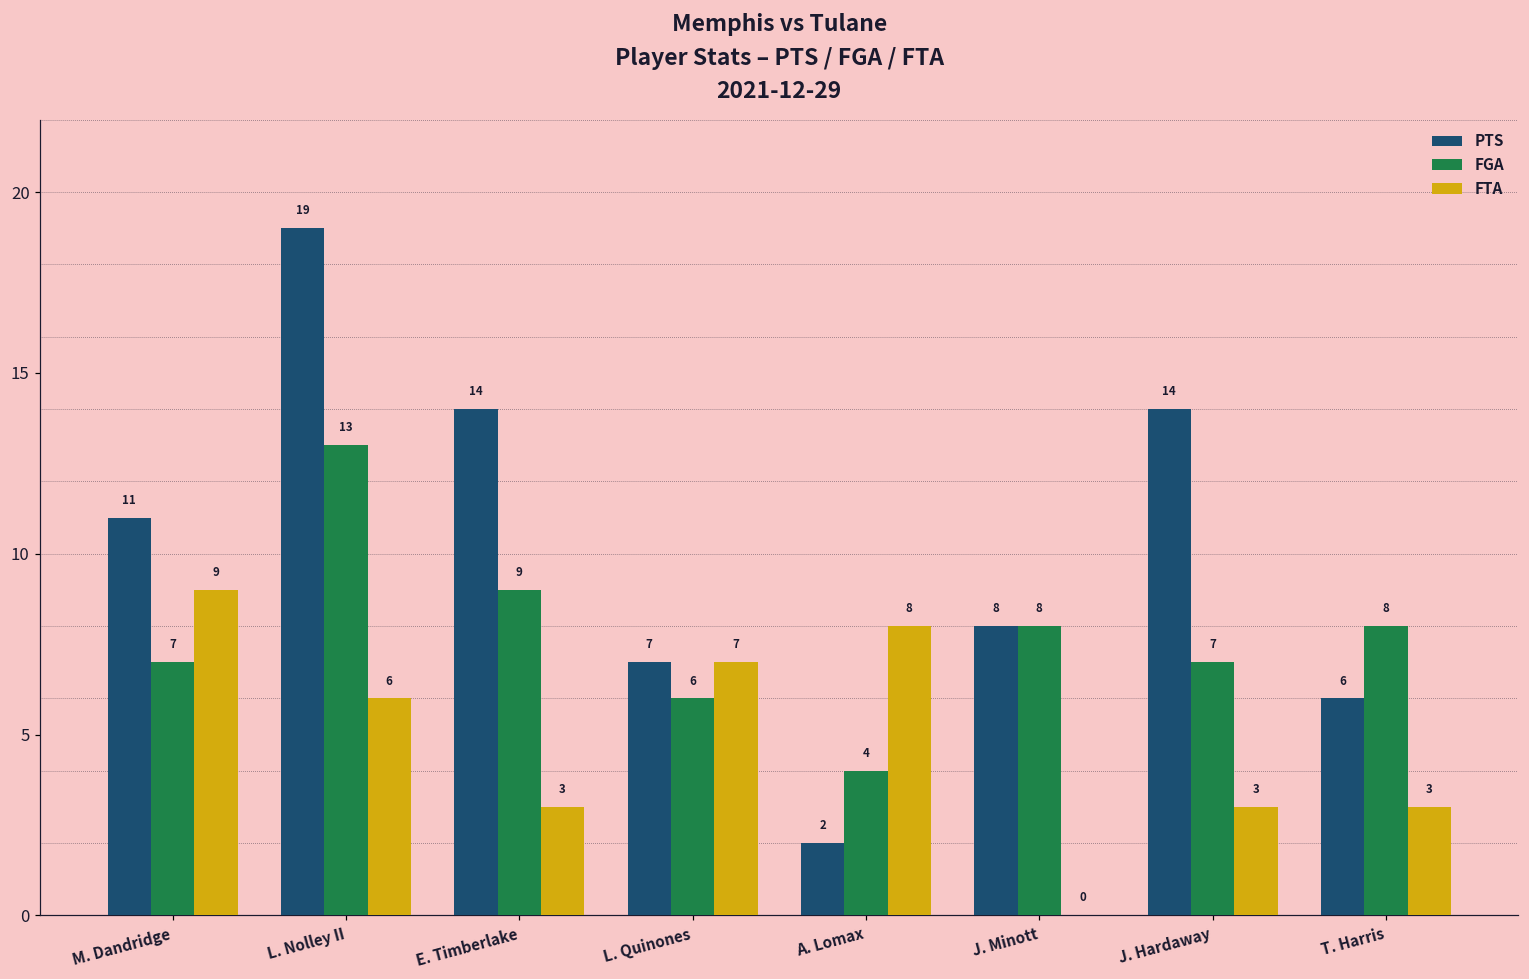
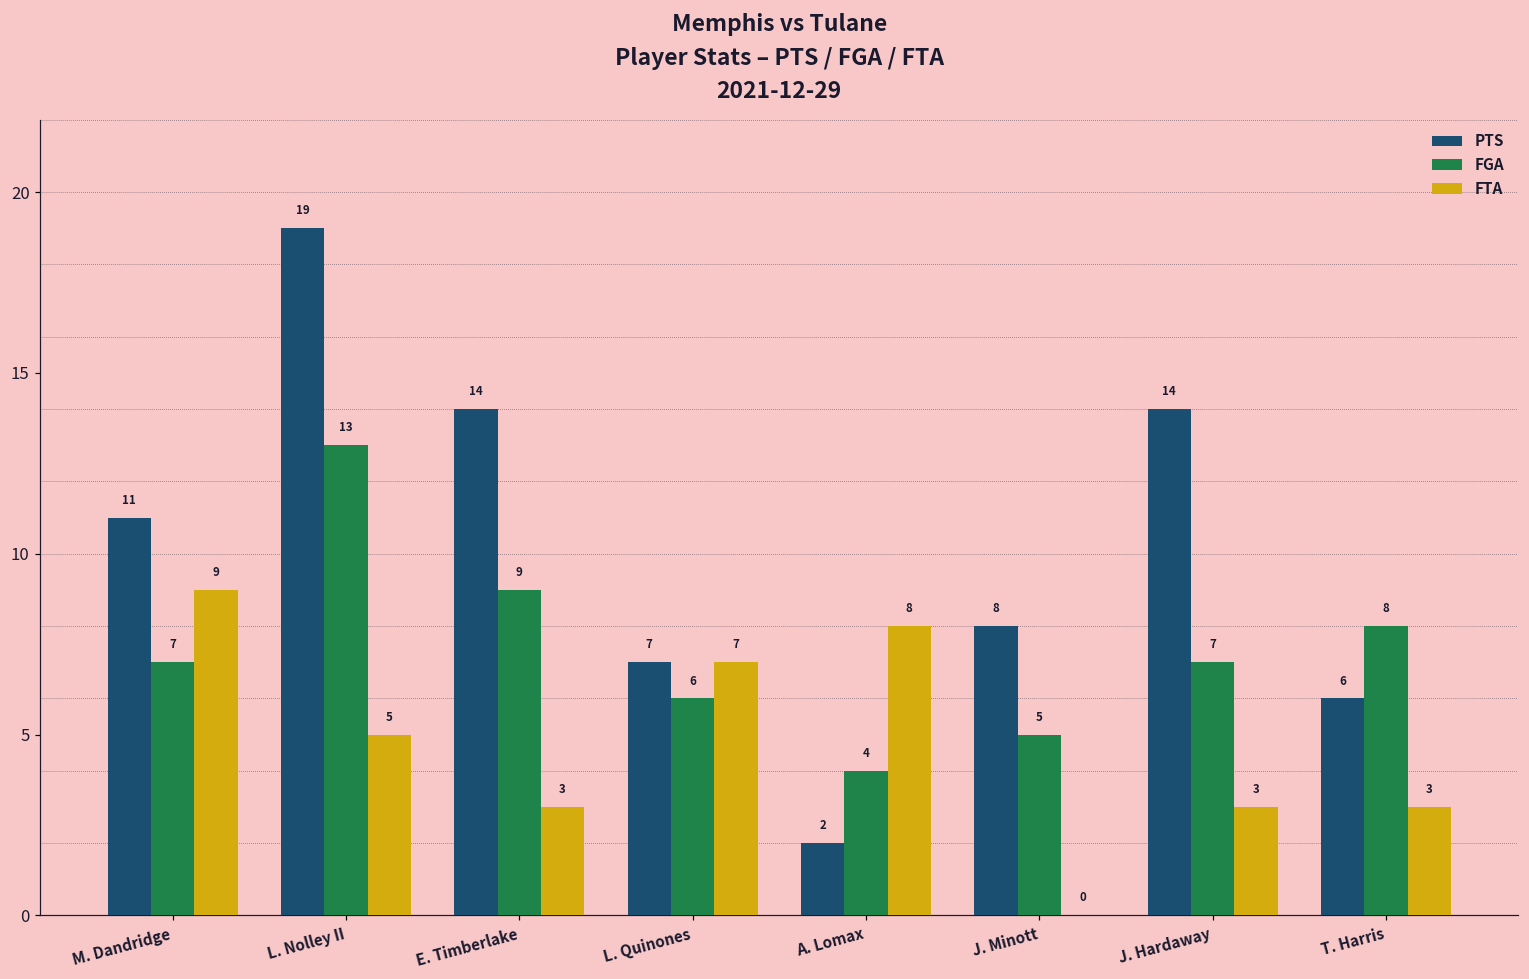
FTA, L. Nolley II: 6 -> 5
FGA, J. Minott: 8 -> 5
